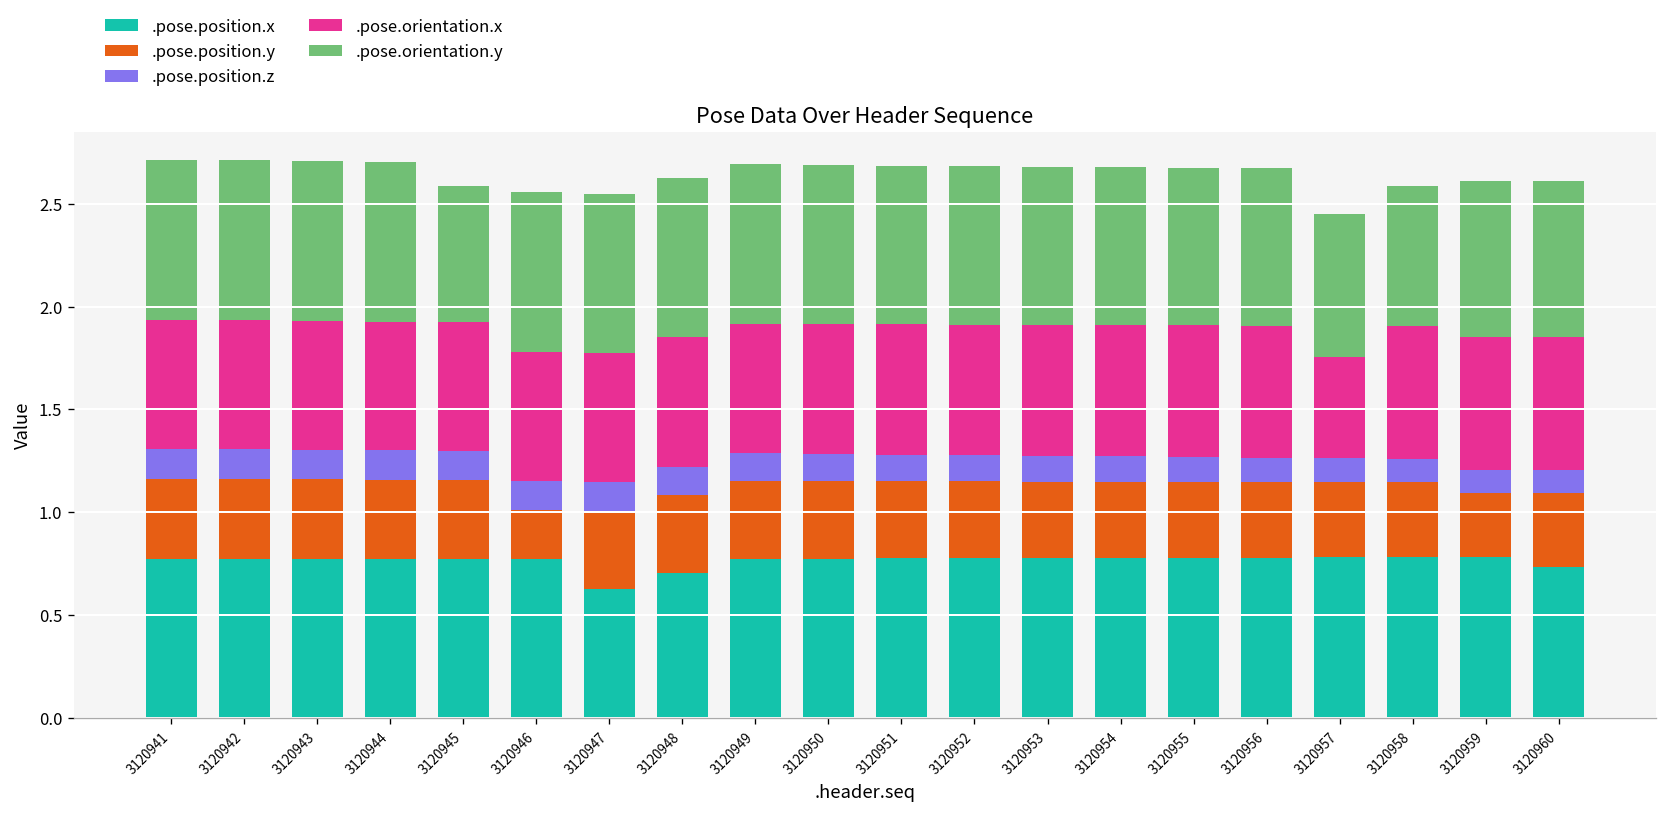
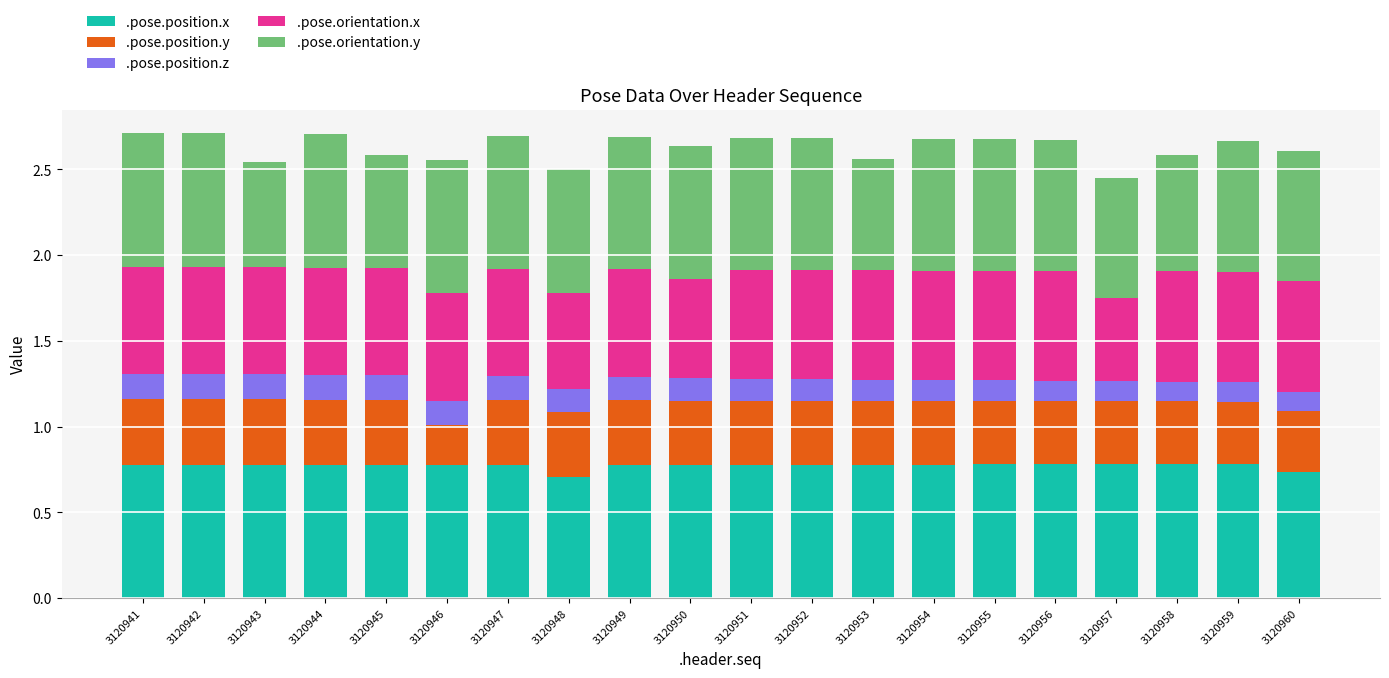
.pose.orientation.y, 3120943: 0.78 -> 0.61
.pose.position.x, 3120947: 0.63 -> 0.77
.pose.orientation.x, 3120948: 0.63 -> 0.56
.pose.orientation.y, 3120948: 0.78 -> 0.73
.pose.orientation.x, 3120950: 0.63 -> 0.58
.pose.orientation.y, 3120953: 0.77 -> 0.65
.pose.position.y, 3120959: 0.31 -> 0.36
